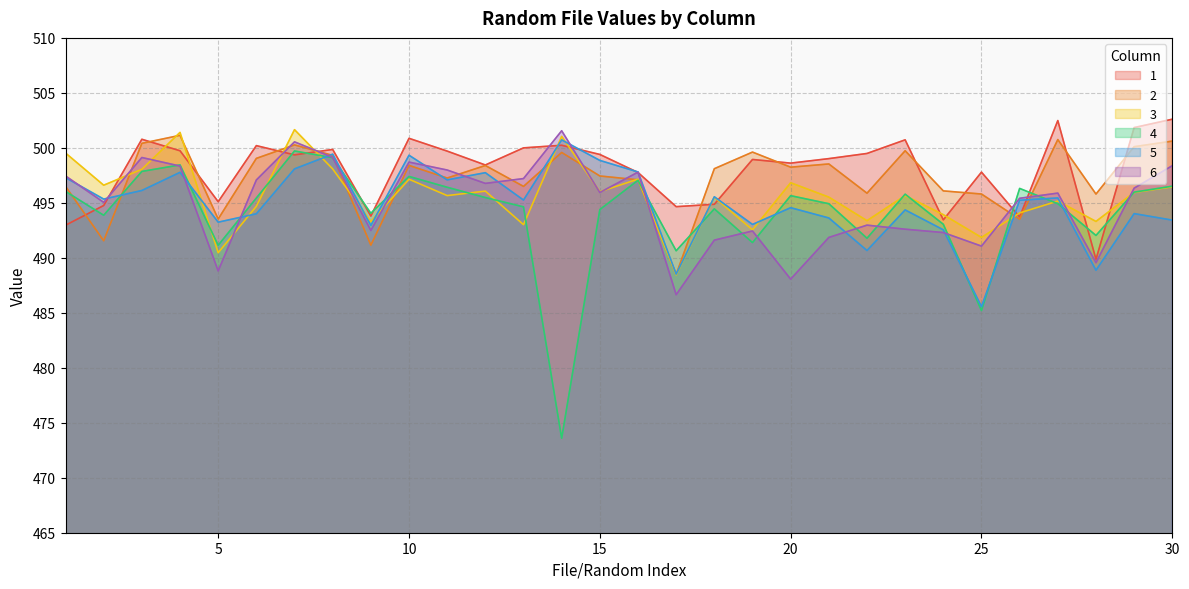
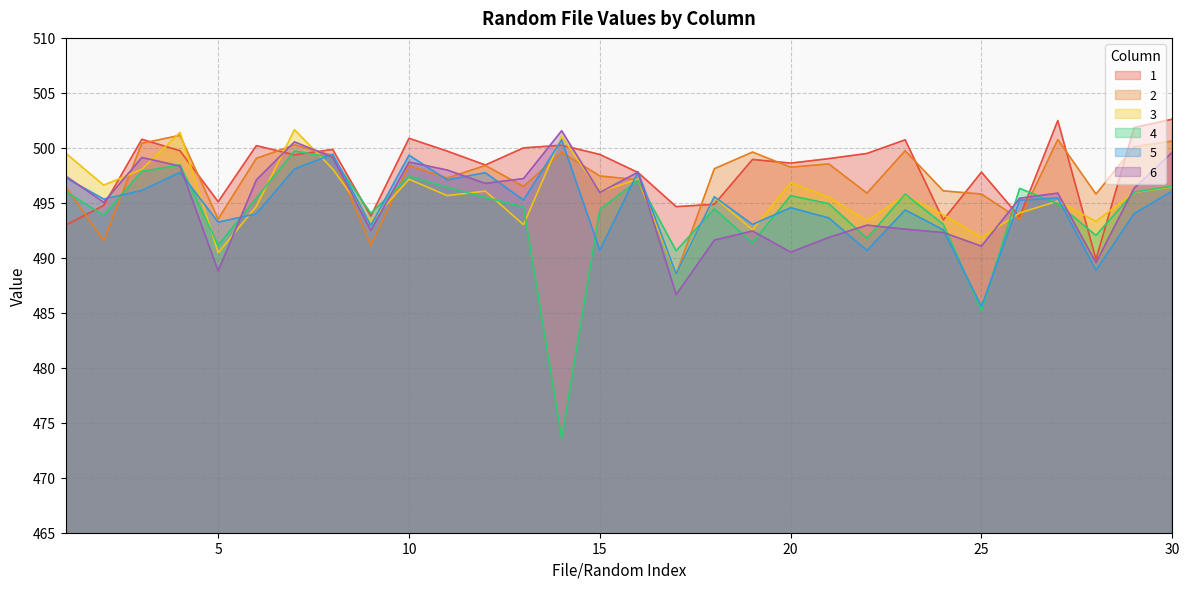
5, 15: 498.9 -> 490.7
6, 20: 488.1 -> 490.5
5, 30: 493.4 -> 496.1
6, 30: 498.4 -> 499.6
